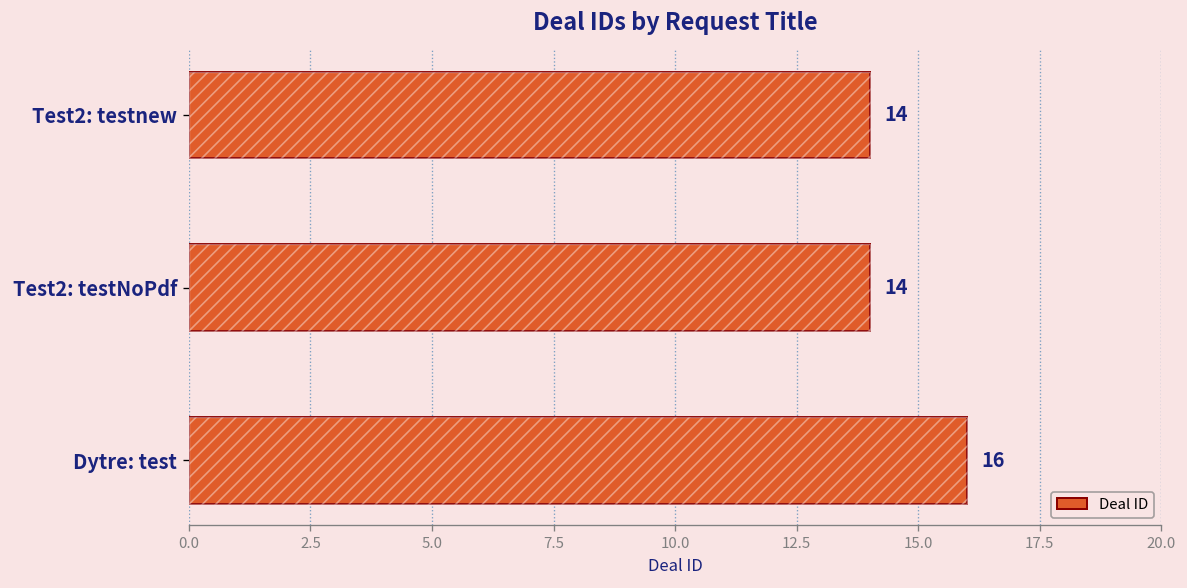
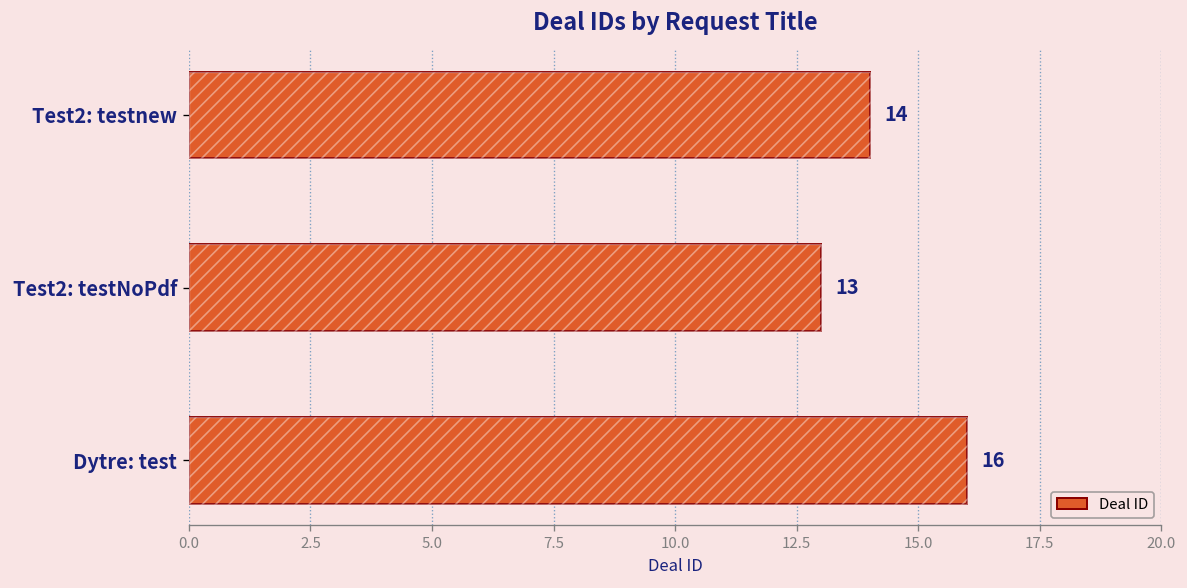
Test2: testNoPdf: 14 -> 13
